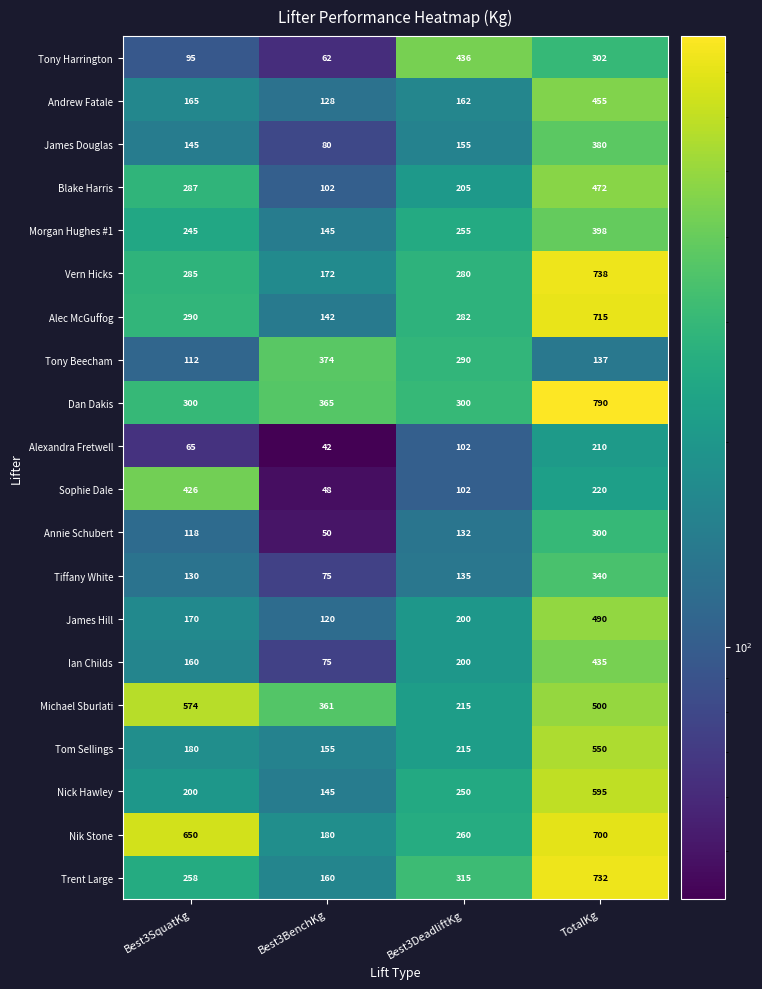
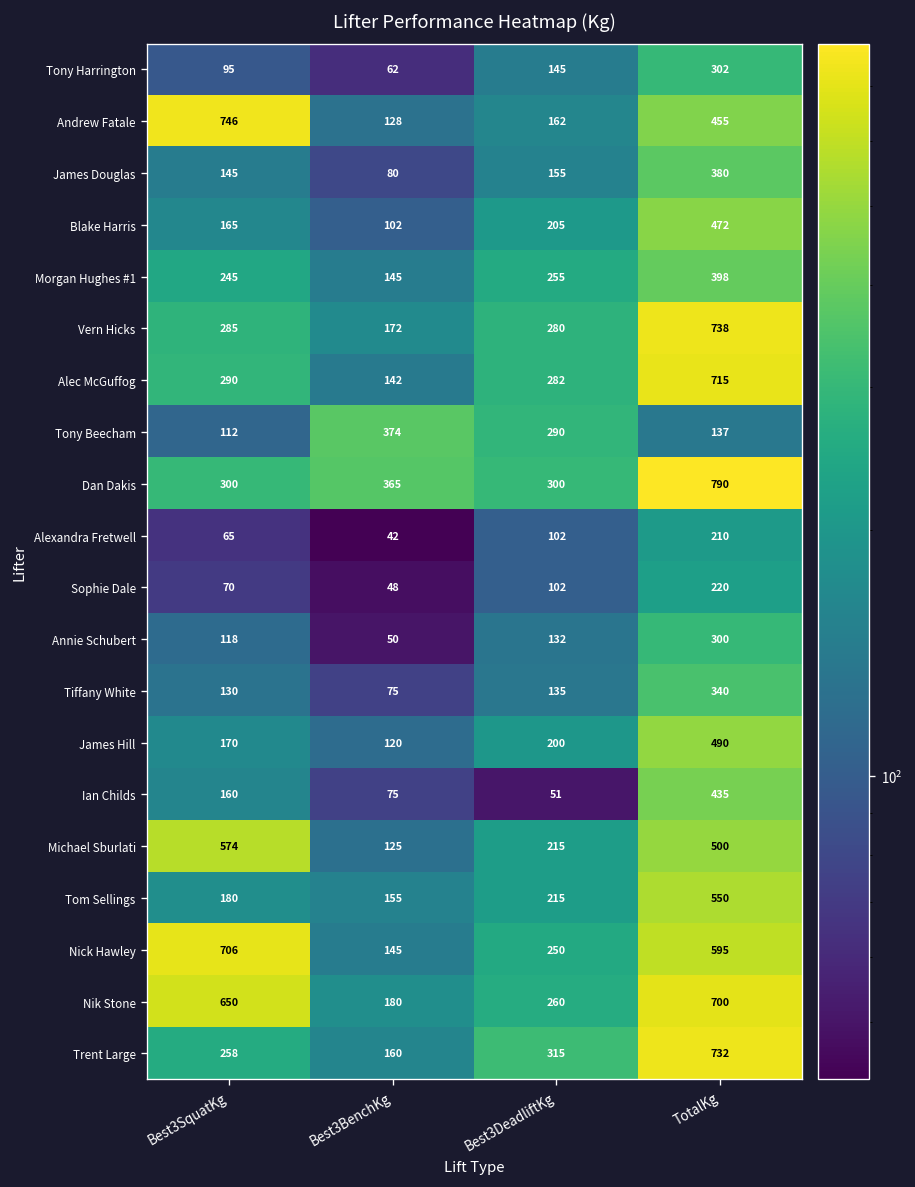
Tony Harrington, Best3DeadliftKg: 436 -> 145
Andrew Fatale, Best3SquatKg: 165 -> 746
Blake Harris, Best3SquatKg: 287 -> 165
Sophie Dale, Best3SquatKg: 426 -> 70
Ian Childs, Best3DeadliftKg: 200 -> 51
Michael Sburlati, Best3BenchKg: 361 -> 125
Nick Hawley, Best3SquatKg: 200 -> 706
